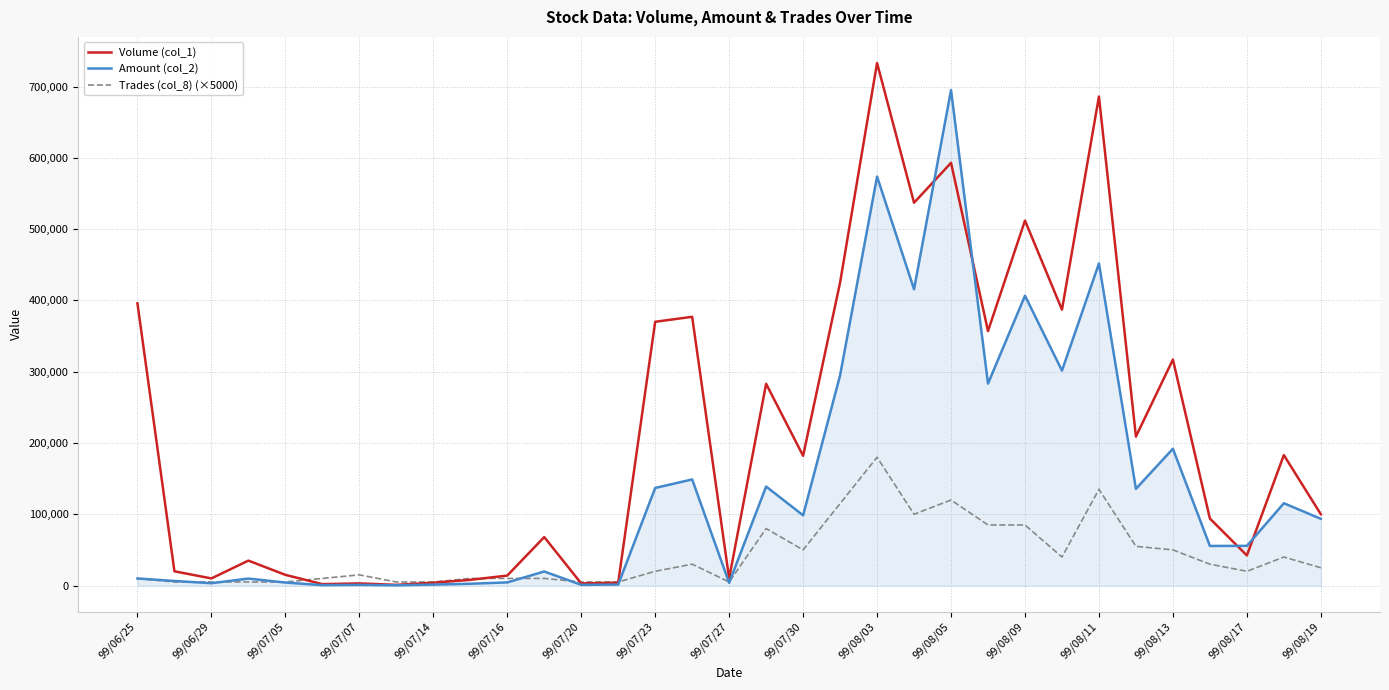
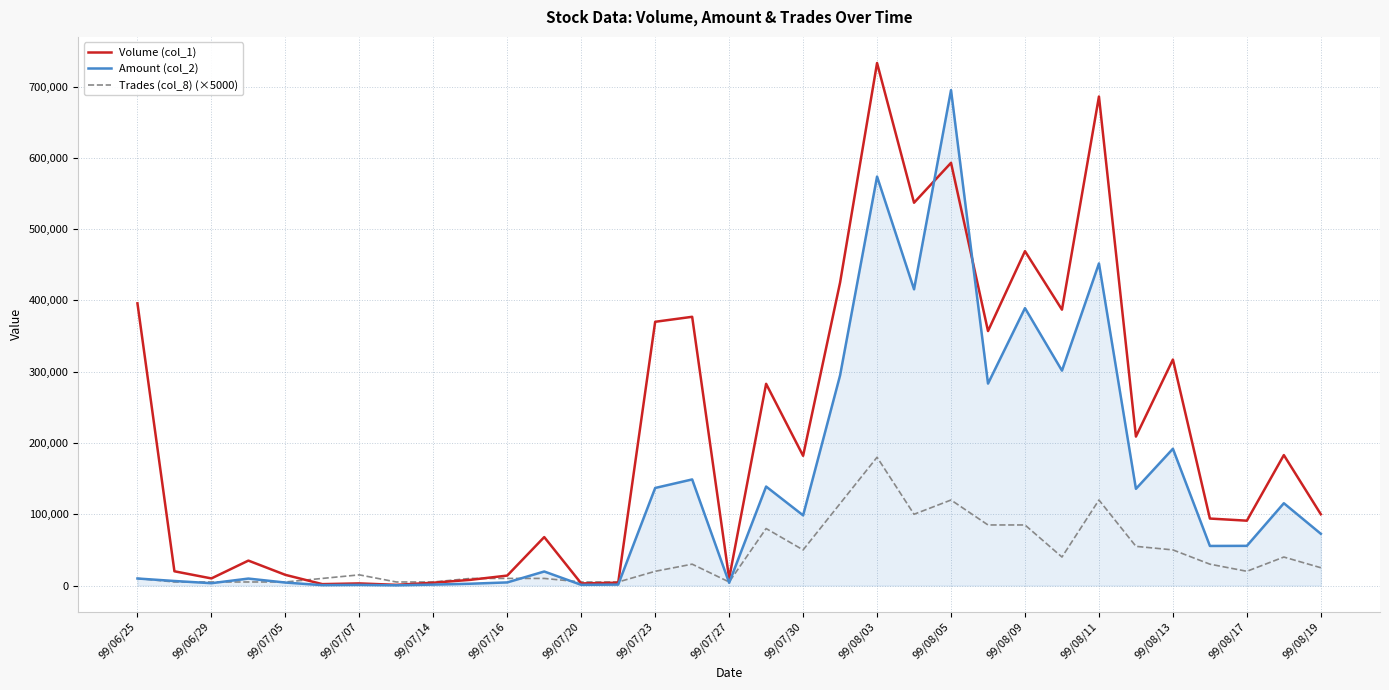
Volume (col_1), 99/08/09: 510,000 -> 470,000
Amount (col_2), 99/08/09: 410,000 -> 390,000
Trades (col_8) (×5000), 99/08/11: 140,000 -> 120,000
Volume (col_1), 99/08/17: 40,000 -> 90,000
Amount (col_2), 99/08/19: 90,000 -> 70,000
